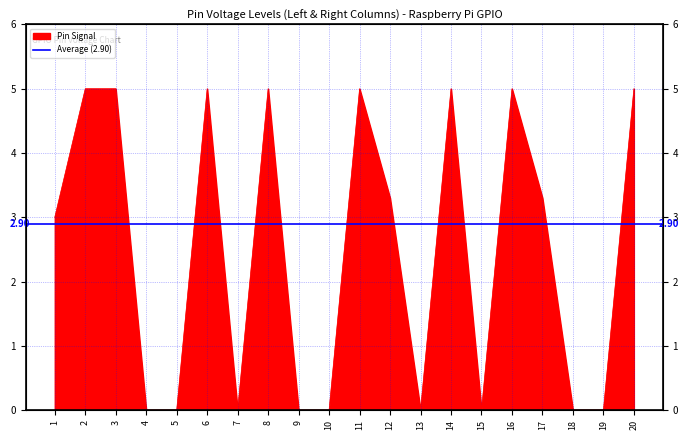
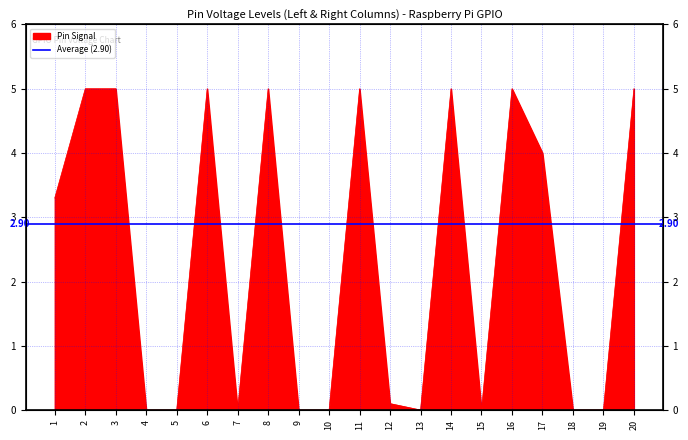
1: 3.0 -> 3.3
12: 3.3 -> 0.1
17: 3.3 -> 4.0
